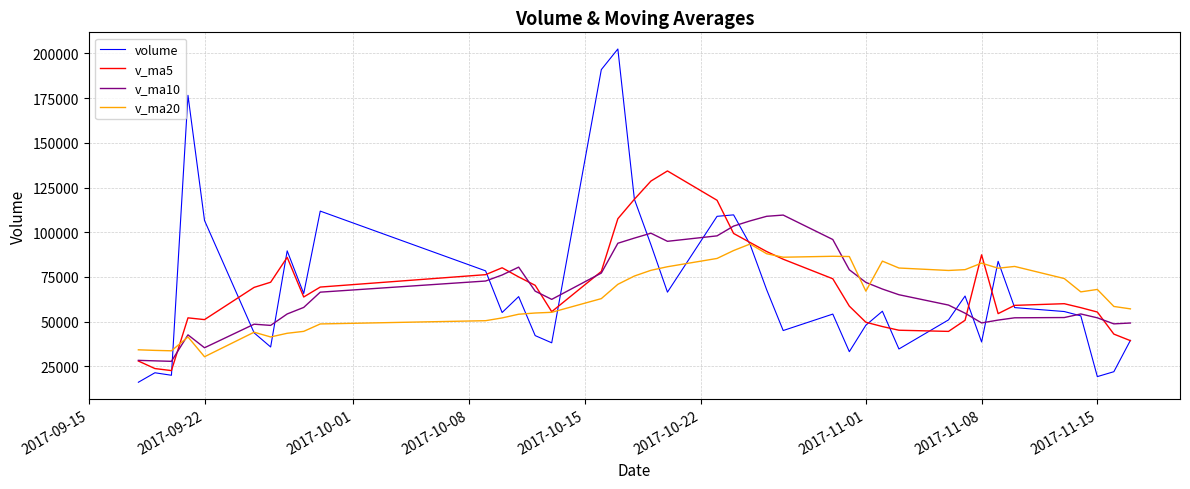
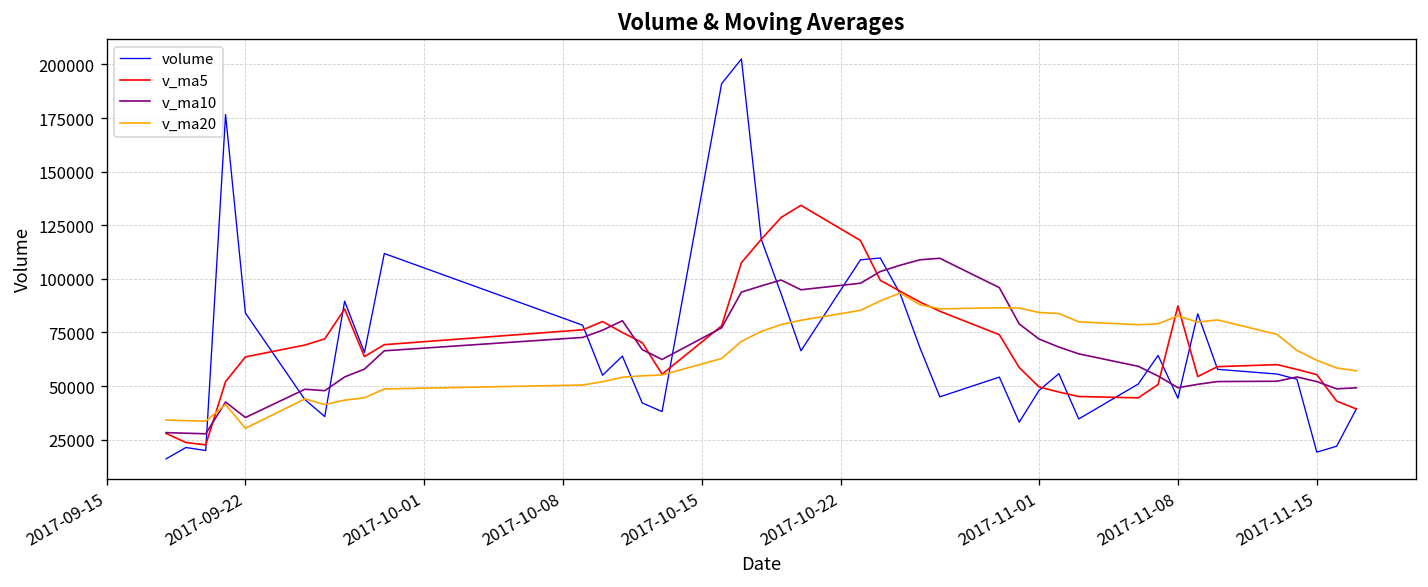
volume, 2017-09-22: 107000 -> 84000
v_ma5, 2017-09-22: 51000 -> 64000
v_ma20, 2017-11-01: 67000 -> 84000
volume, 2017-11-08: 39000 -> 44000
v_ma20, 2017-11-15: 68000 -> 62000
